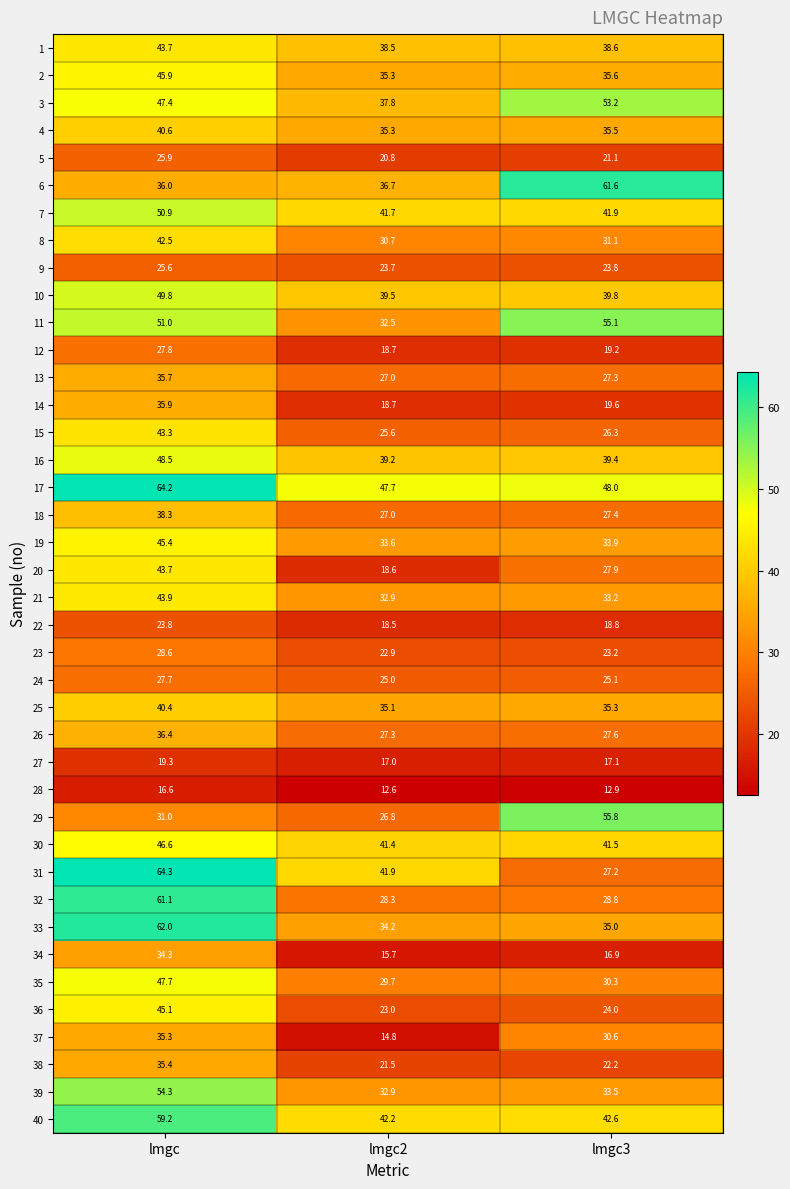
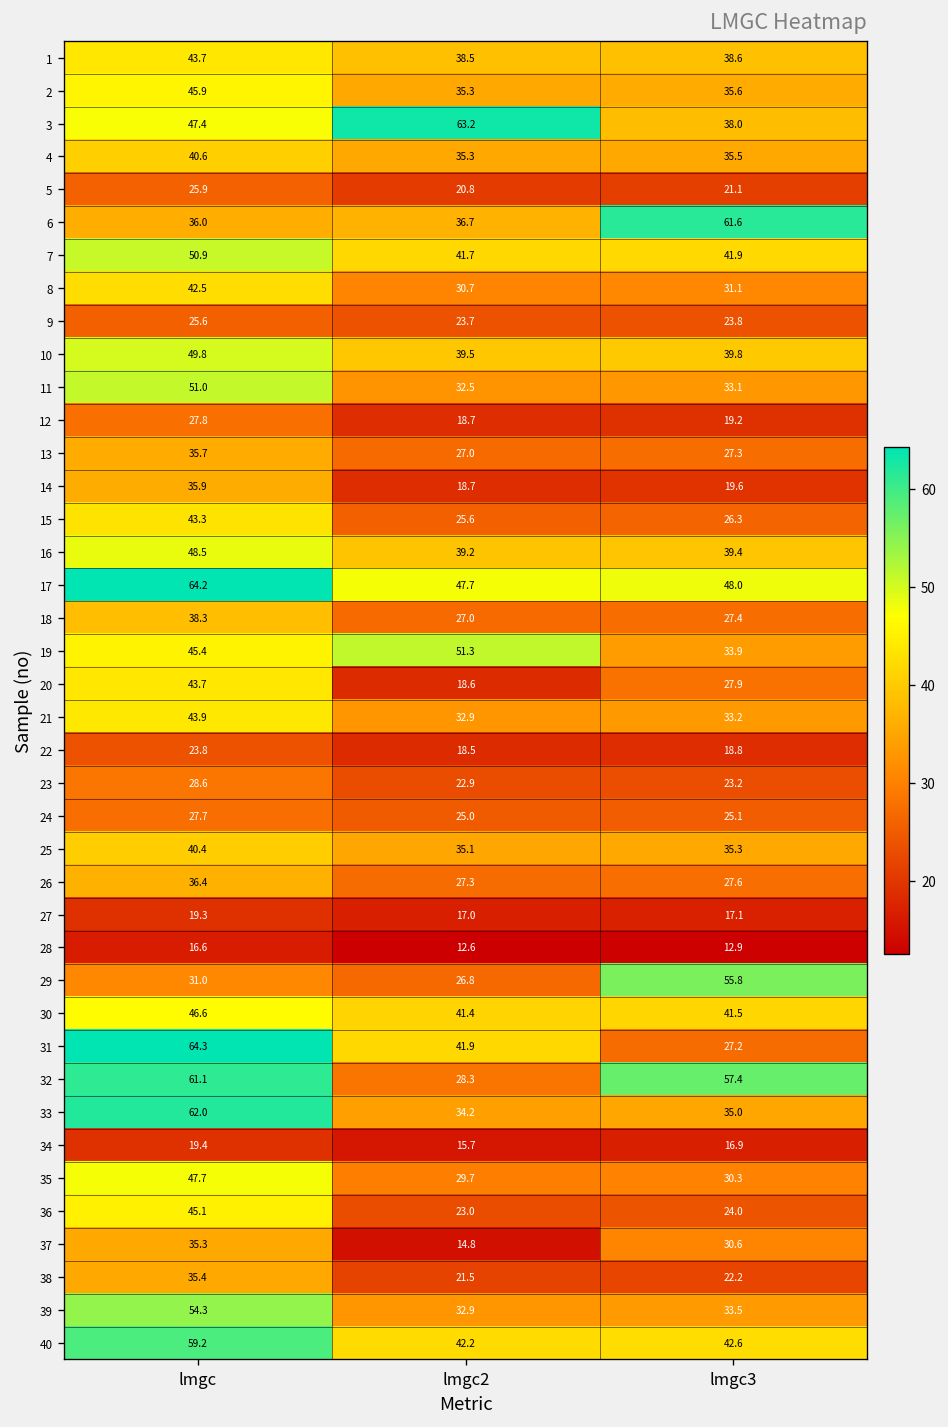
3, lmgc2: 37.8 -> 63.2
3, lmgc3: 53.2 -> 38.0
11, lmgc3: 55.1 -> 33.1
19, lmgc2: 33.6 -> 51.3
32, lmgc3: 28.8 -> 57.4
34, lmgc: 34.3 -> 19.4
